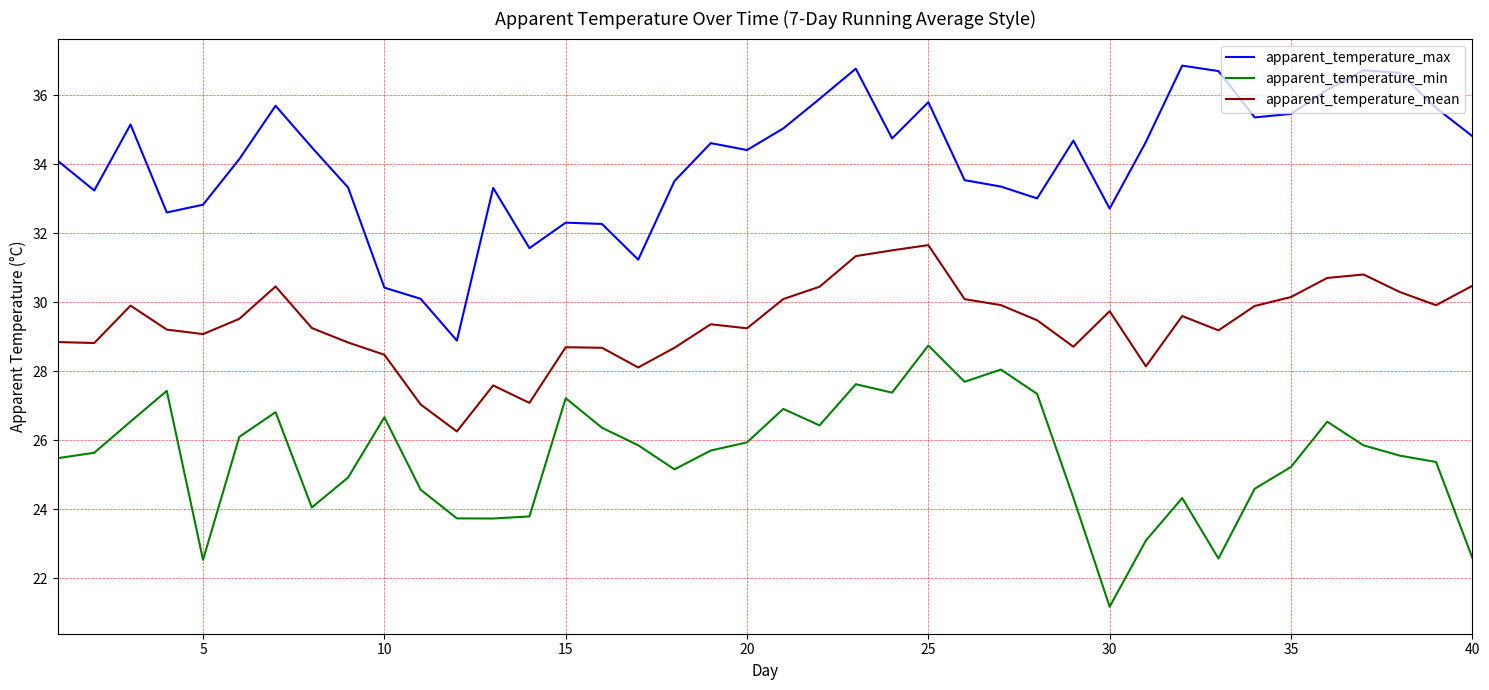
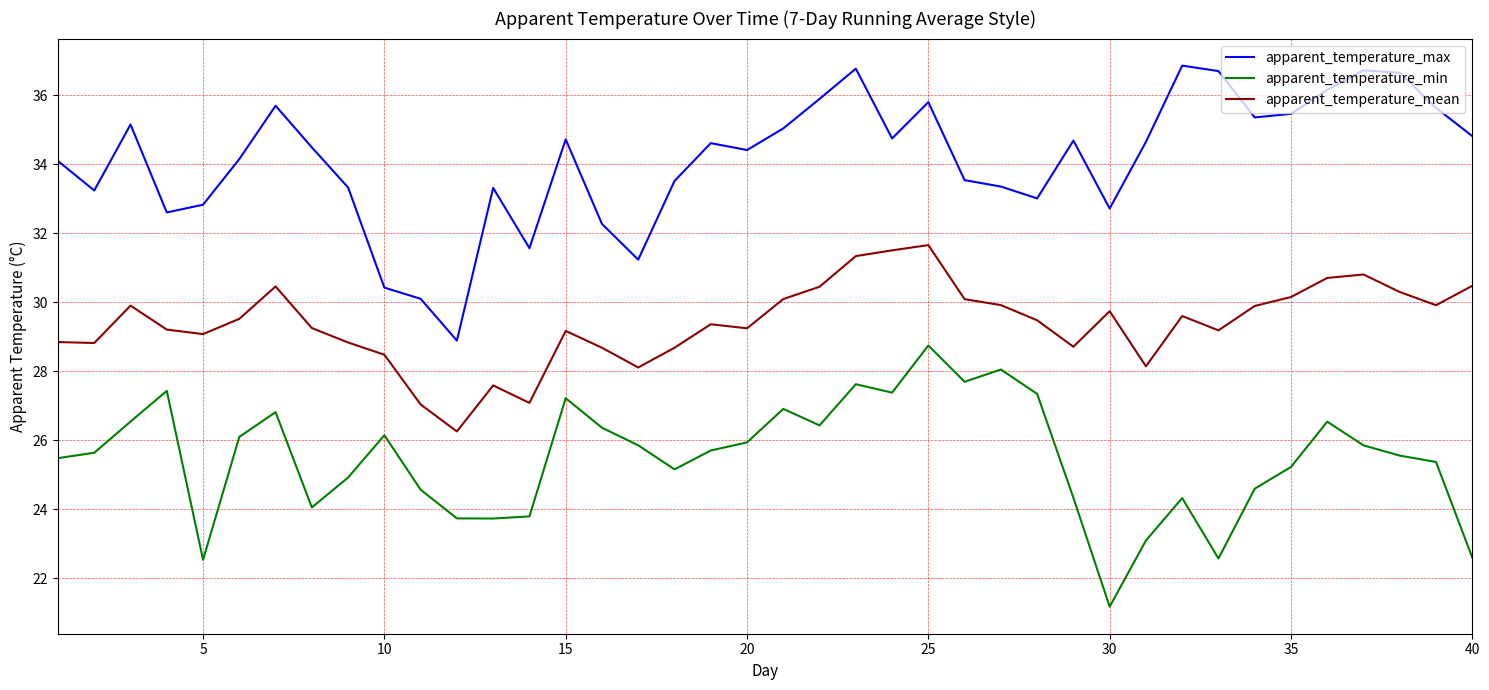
apparent_temperature_min, 10: 26.7 -> 26.1
apparent_temperature_max, 15: 32.3 -> 34.7
apparent_temperature_mean, 15: 28.7 -> 29.2
